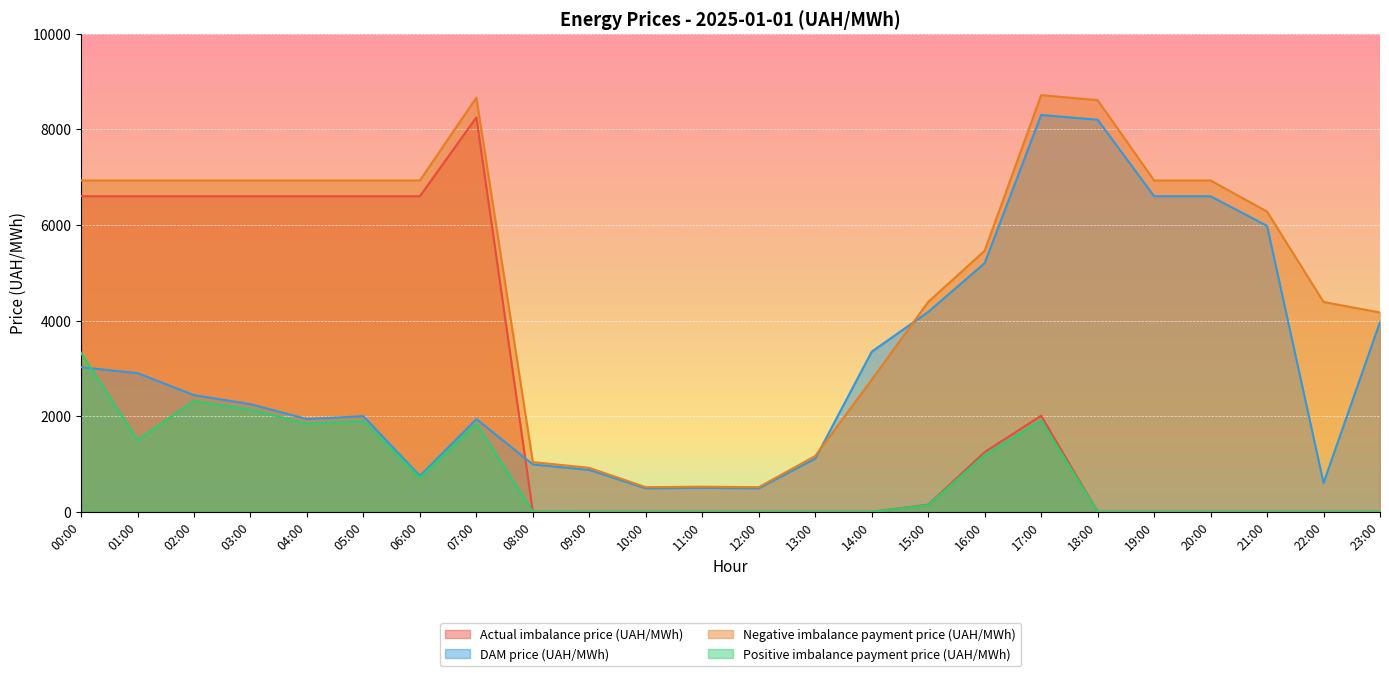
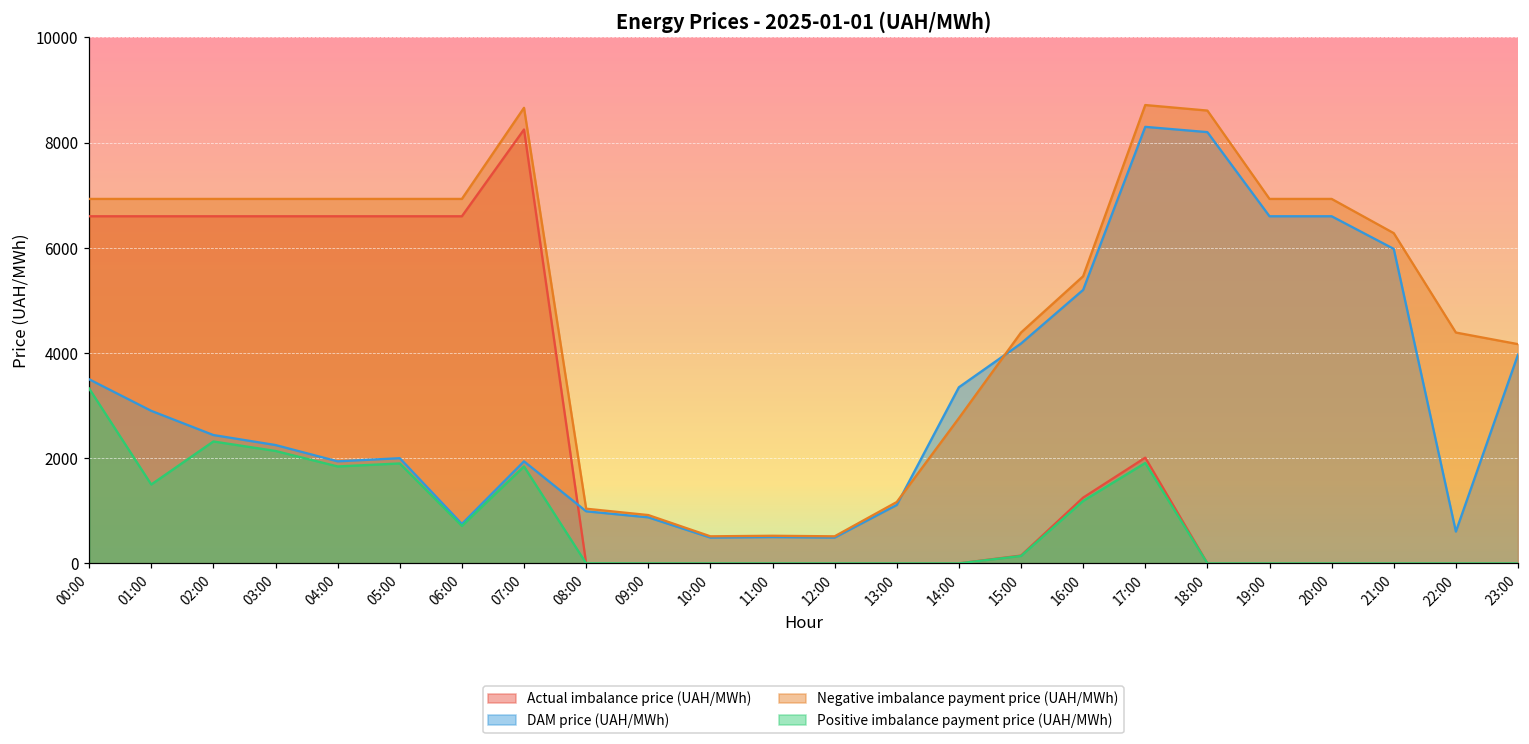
DAM price (UAH/MWh), 00:00: 3000 -> 3500
